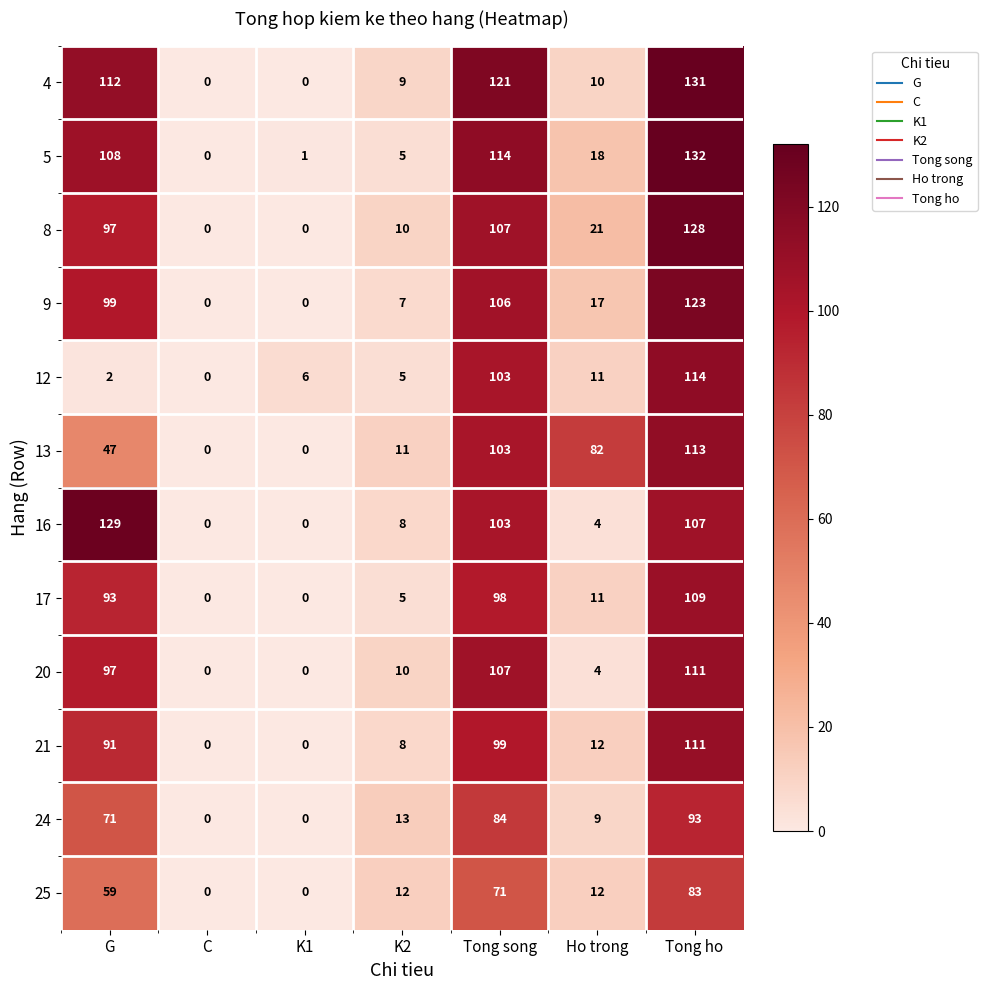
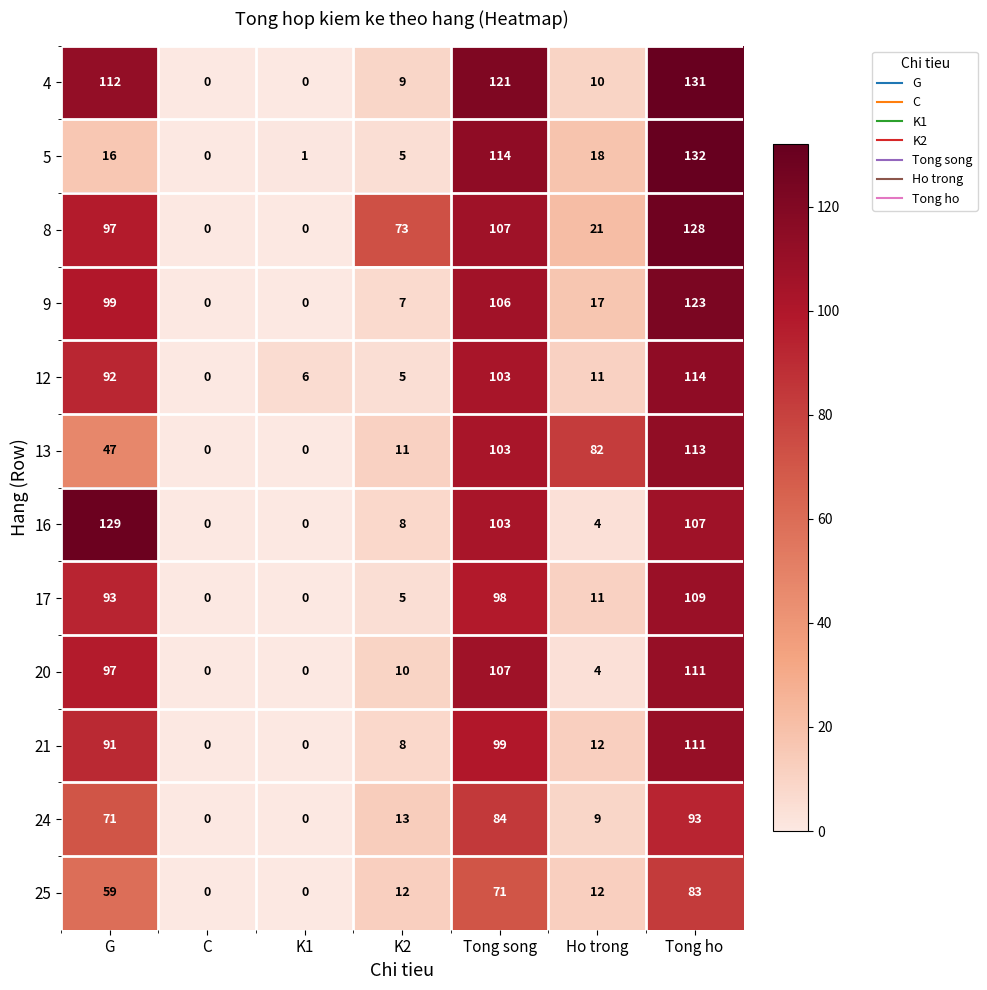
5, G: 108 -> 16
8, K2: 10 -> 73
12, G: 2 -> 92
